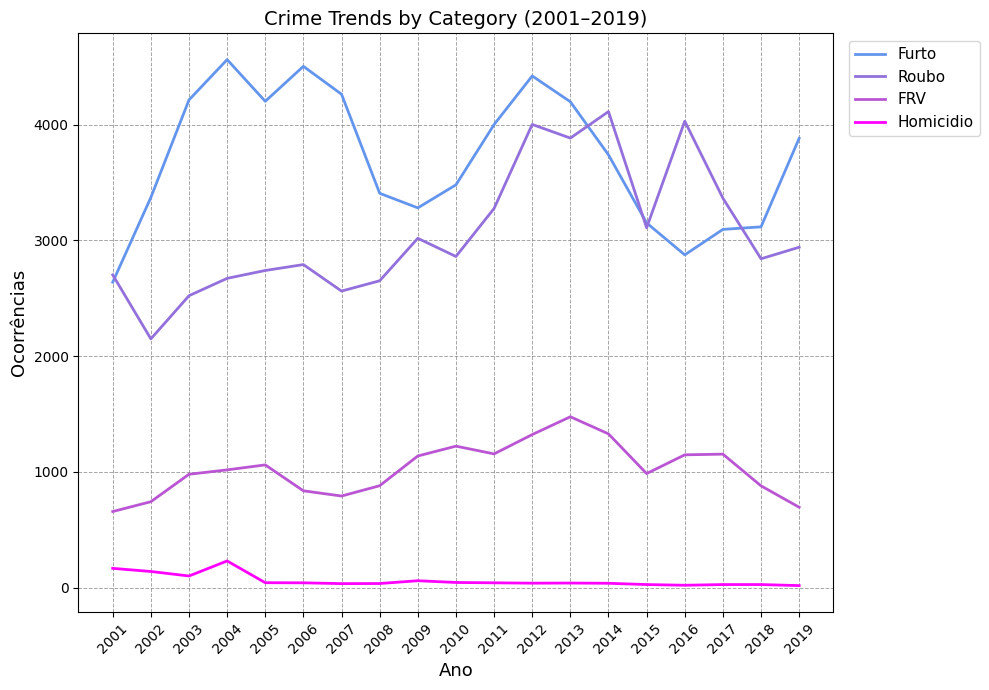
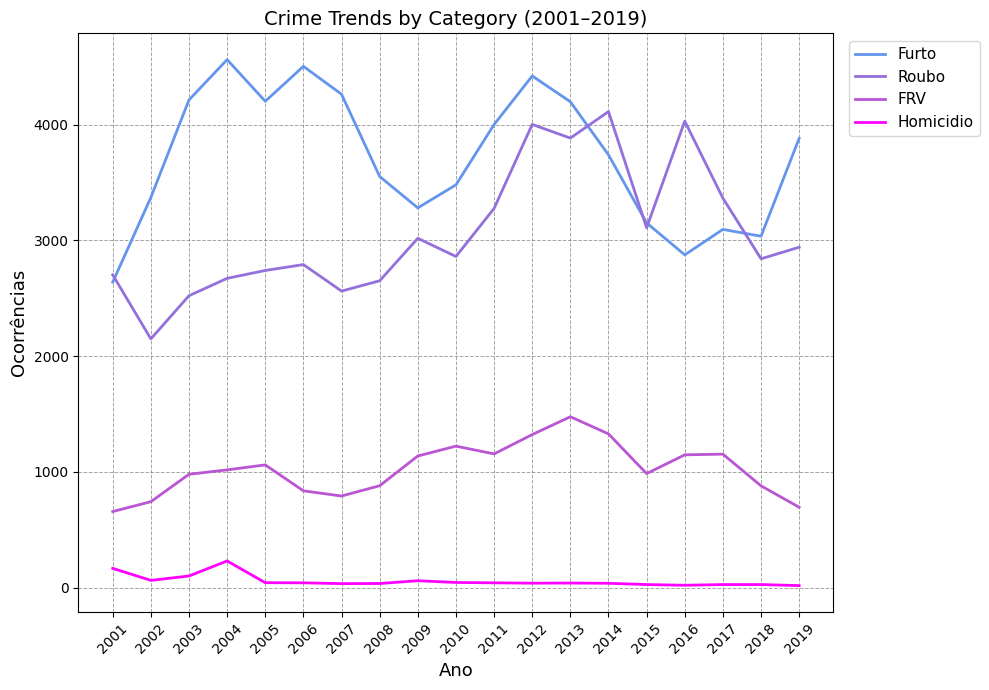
Homicidio, 2002: 140 -> 60
Furto, 2008: 3410 -> 3550
Furto, 2018: 3120 -> 3040
